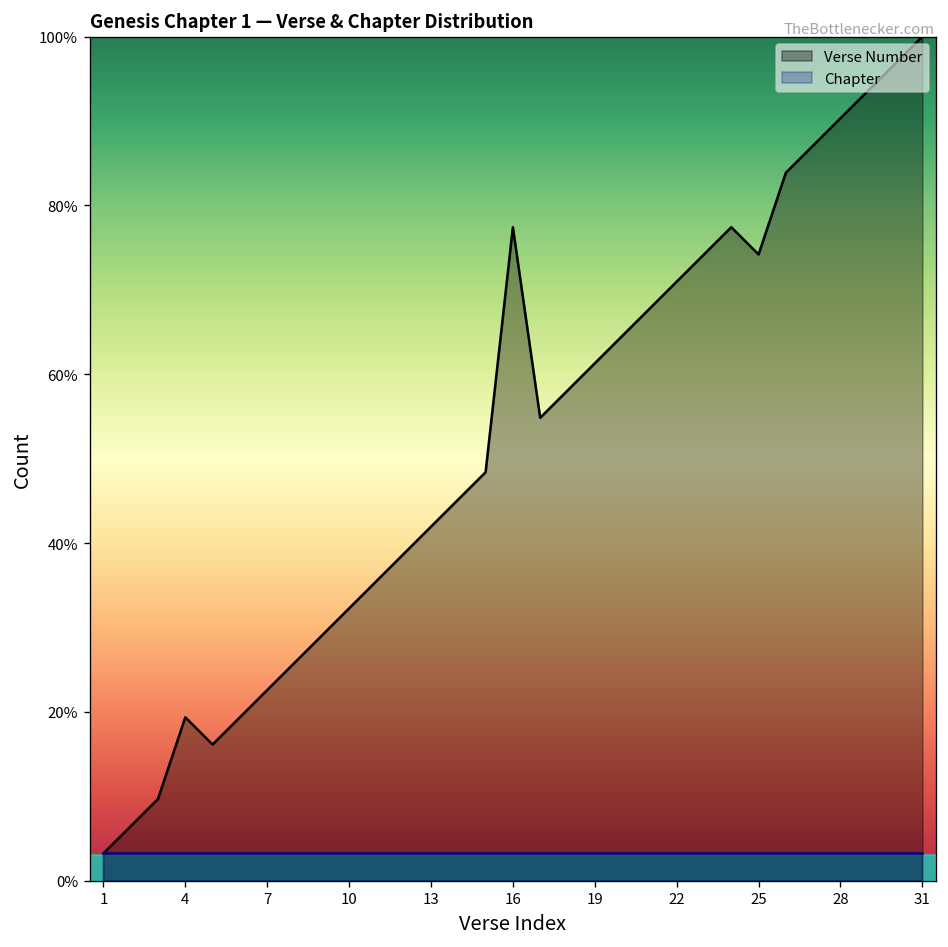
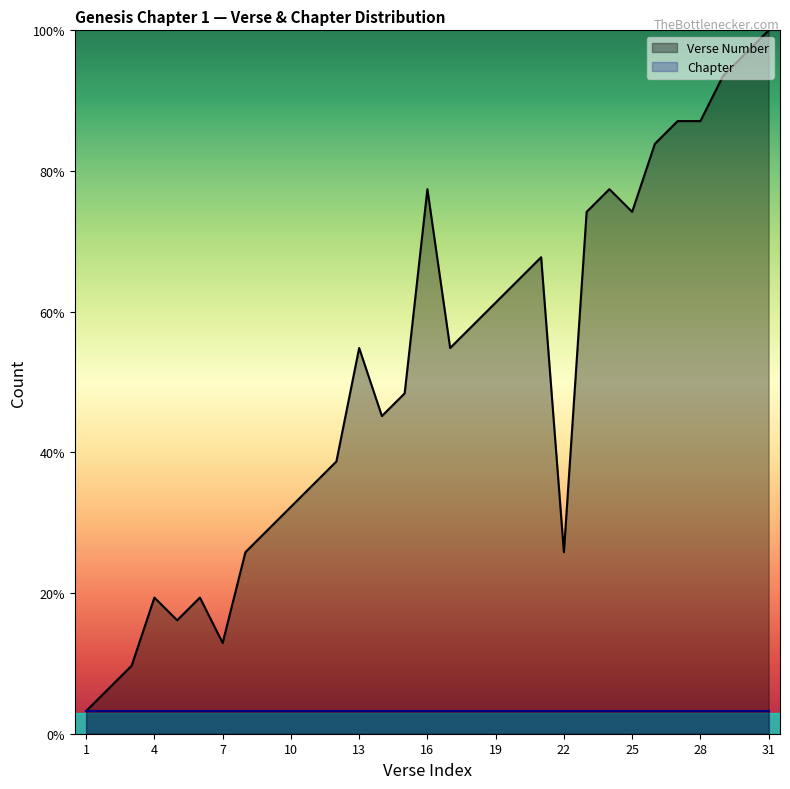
Verse Number, 7: 23% -> 13%
Verse Number, 13: 42% -> 55%
Verse Number, 22: 71% -> 26%
Verse Number, 28: 90% -> 87%
